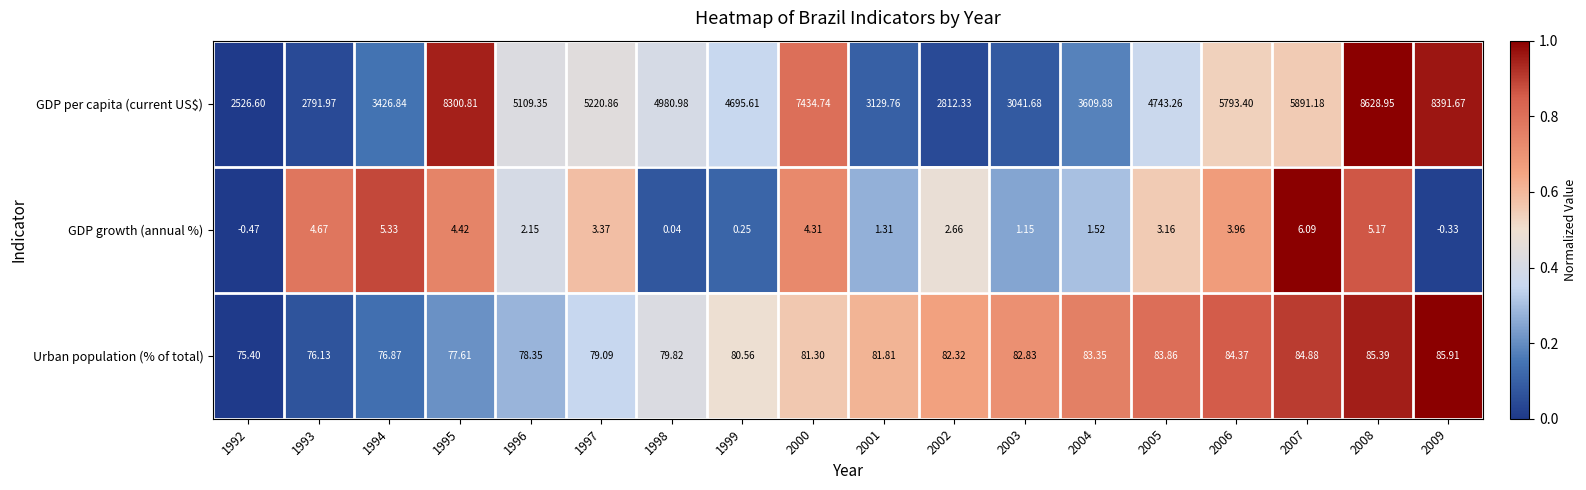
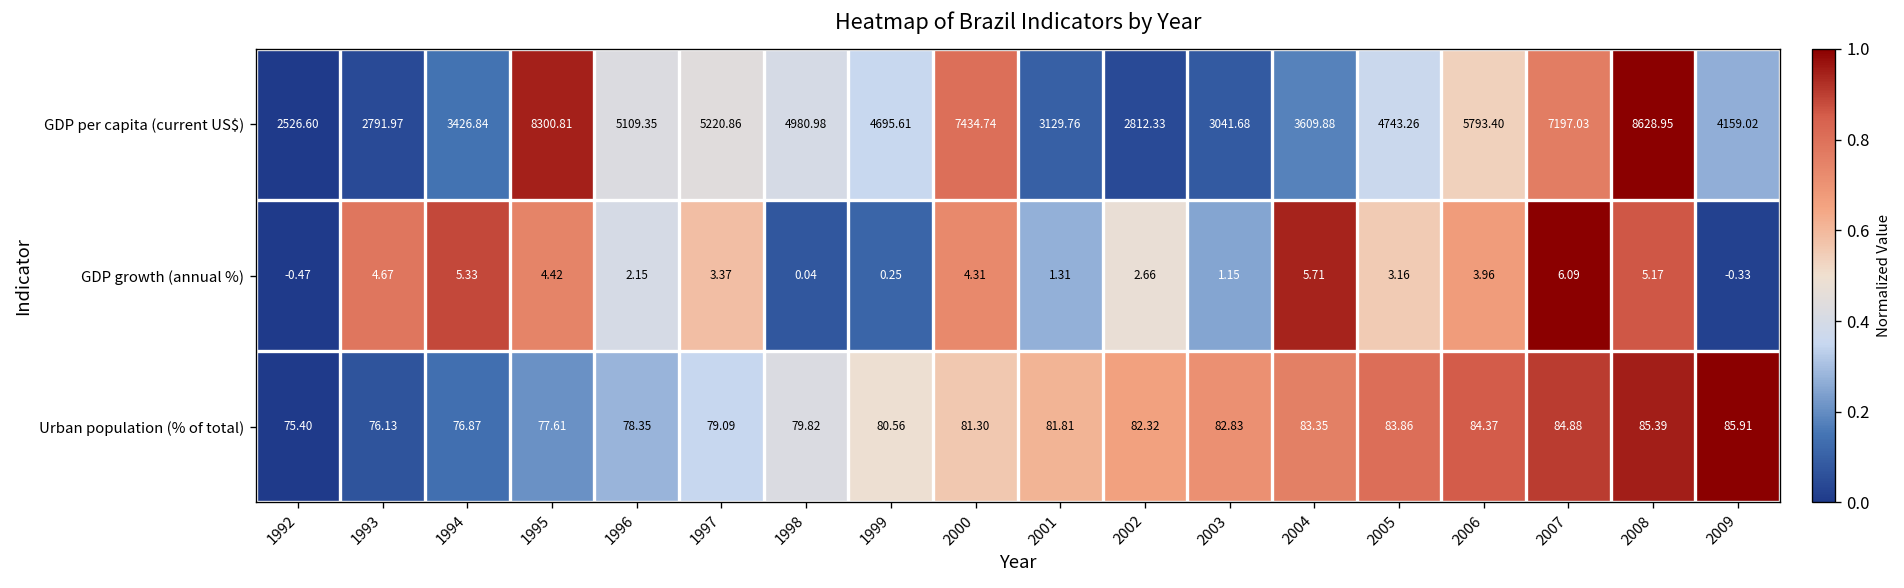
GDP per capita (current US$), 2007: 5891.18 -> 7197.03
GDP per capita (current US$), 2009: 8391.67 -> 4159.02
GDP growth (annual %), 2004: 1.52 -> 5.71
